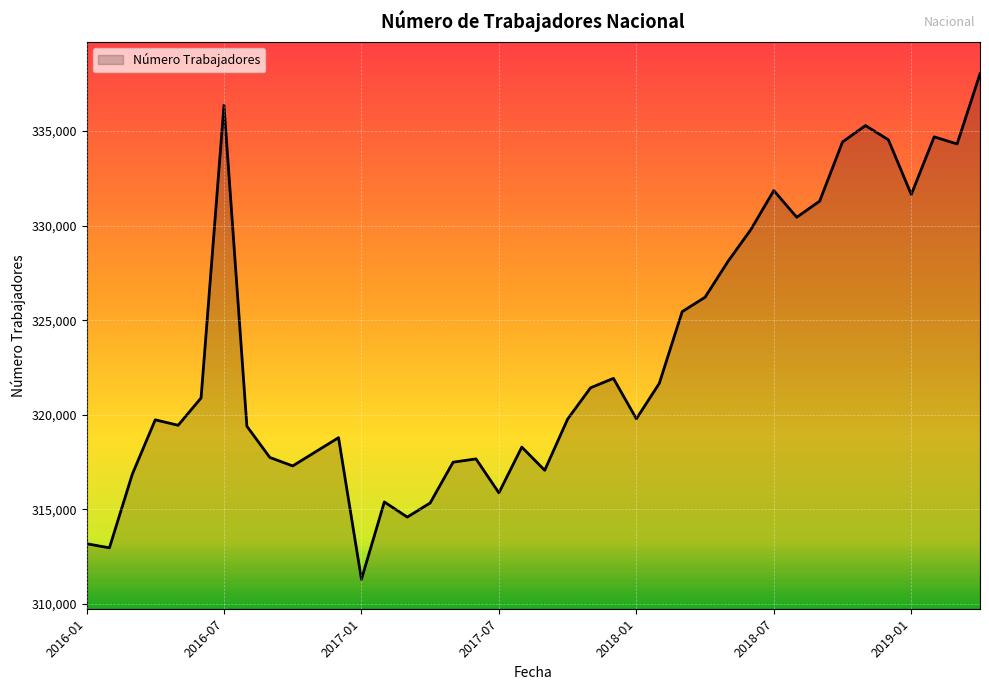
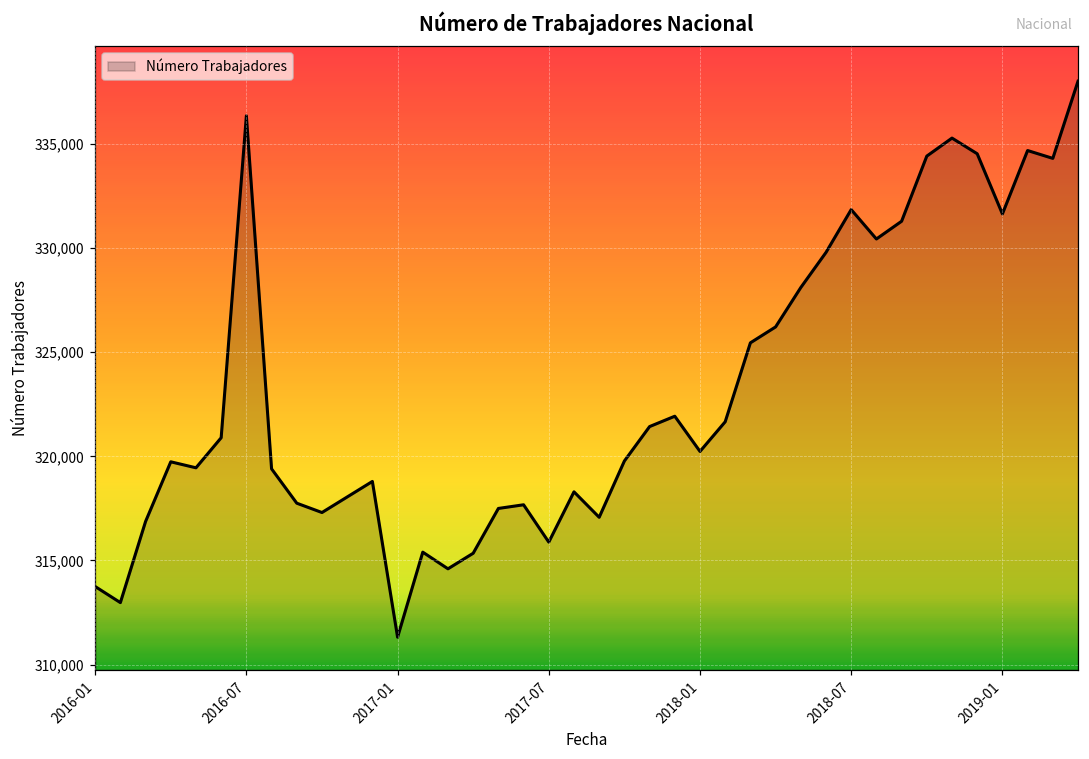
2016-01: 313,200 -> 313,700
2018-01: 319,800 -> 320,200
